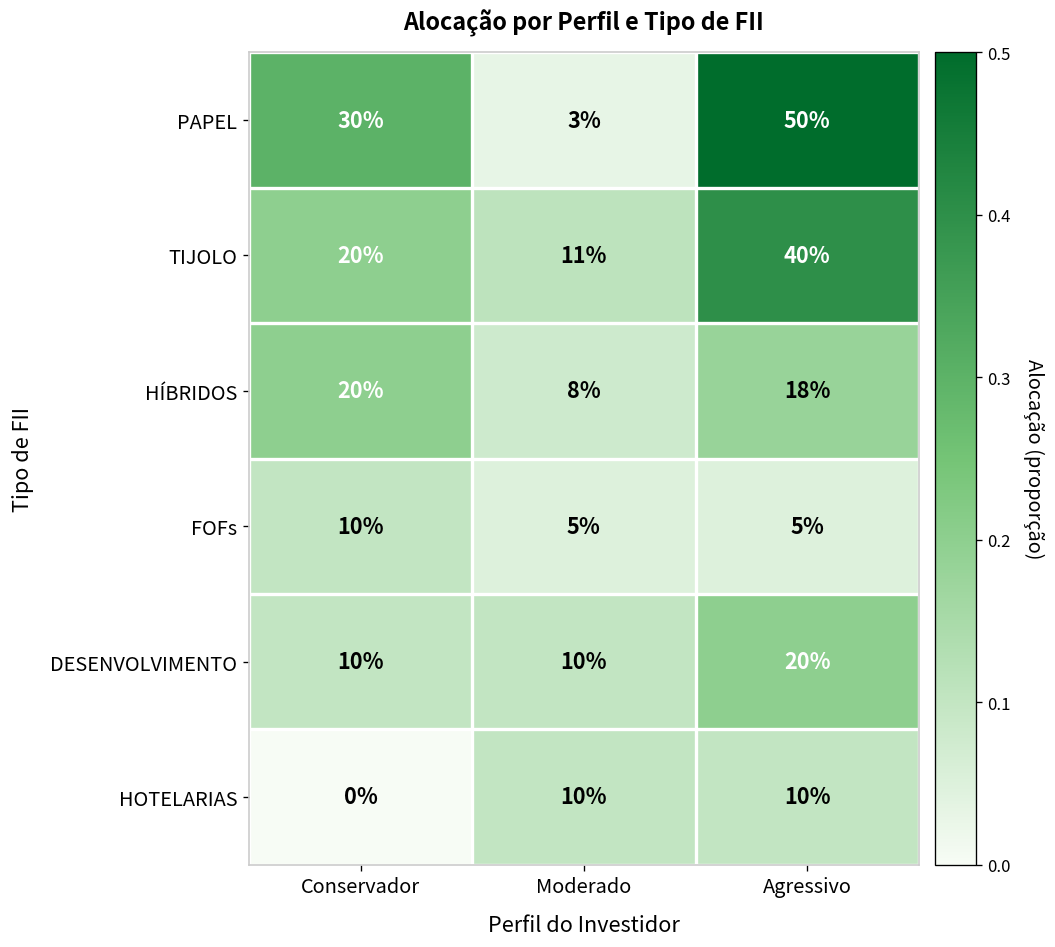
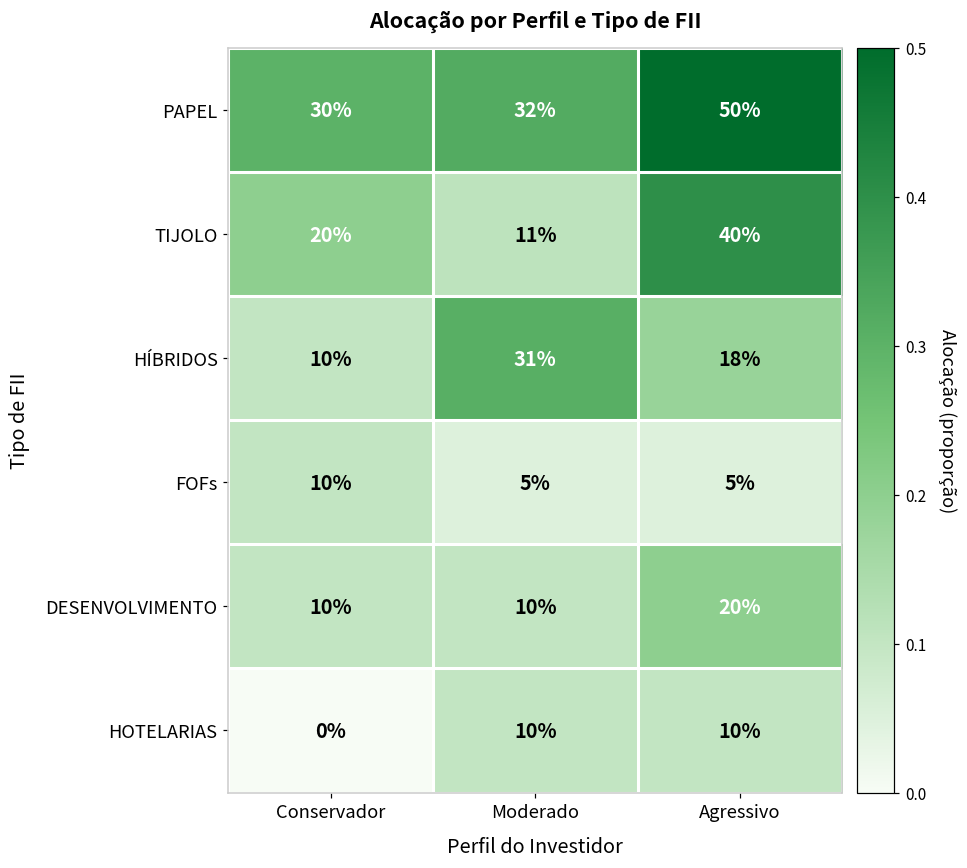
PAPEL, Moderado: 3% -> 32%
HÍBRIDOS, Conservador: 20% -> 10%
HÍBRIDOS, Moderado: 8% -> 31%
